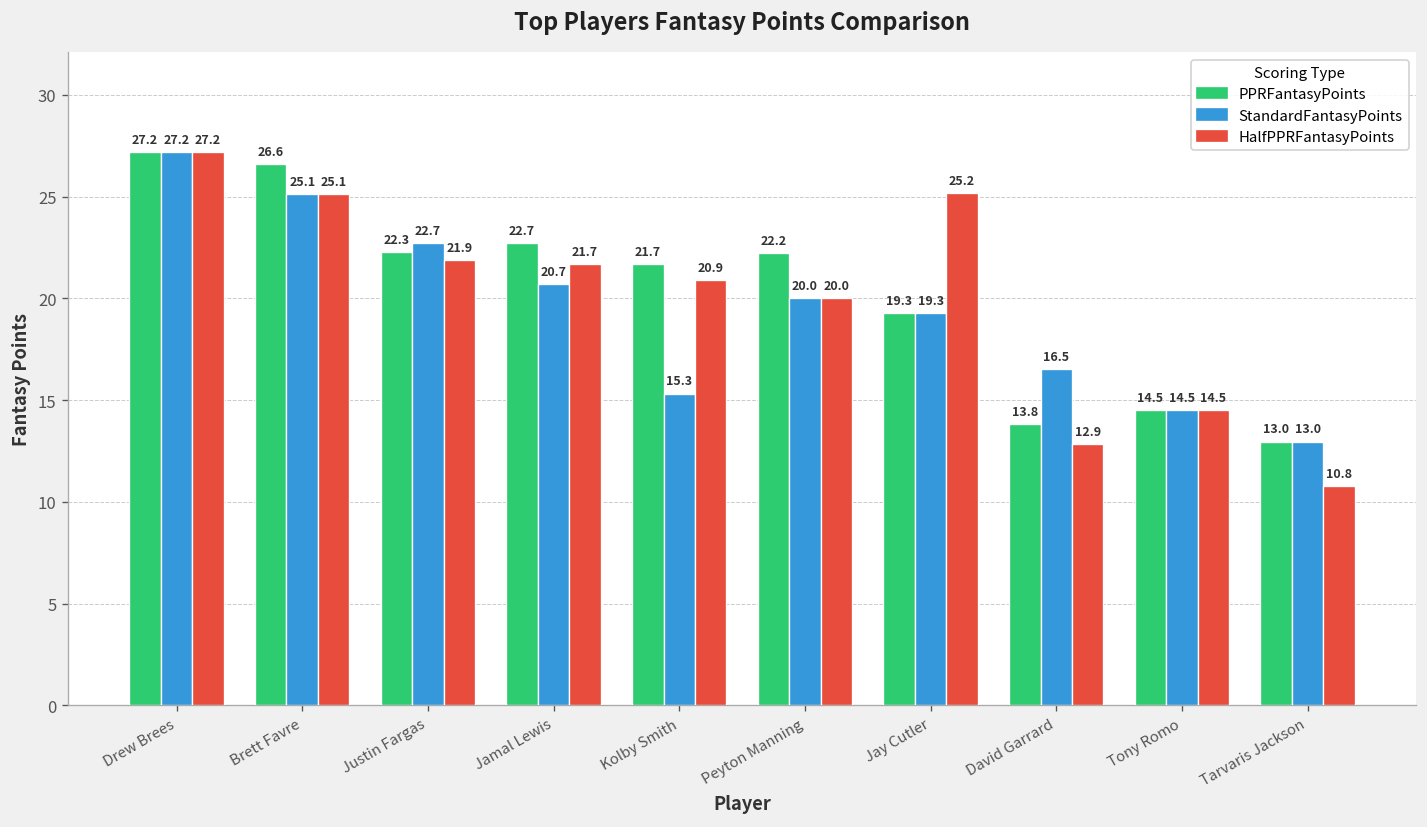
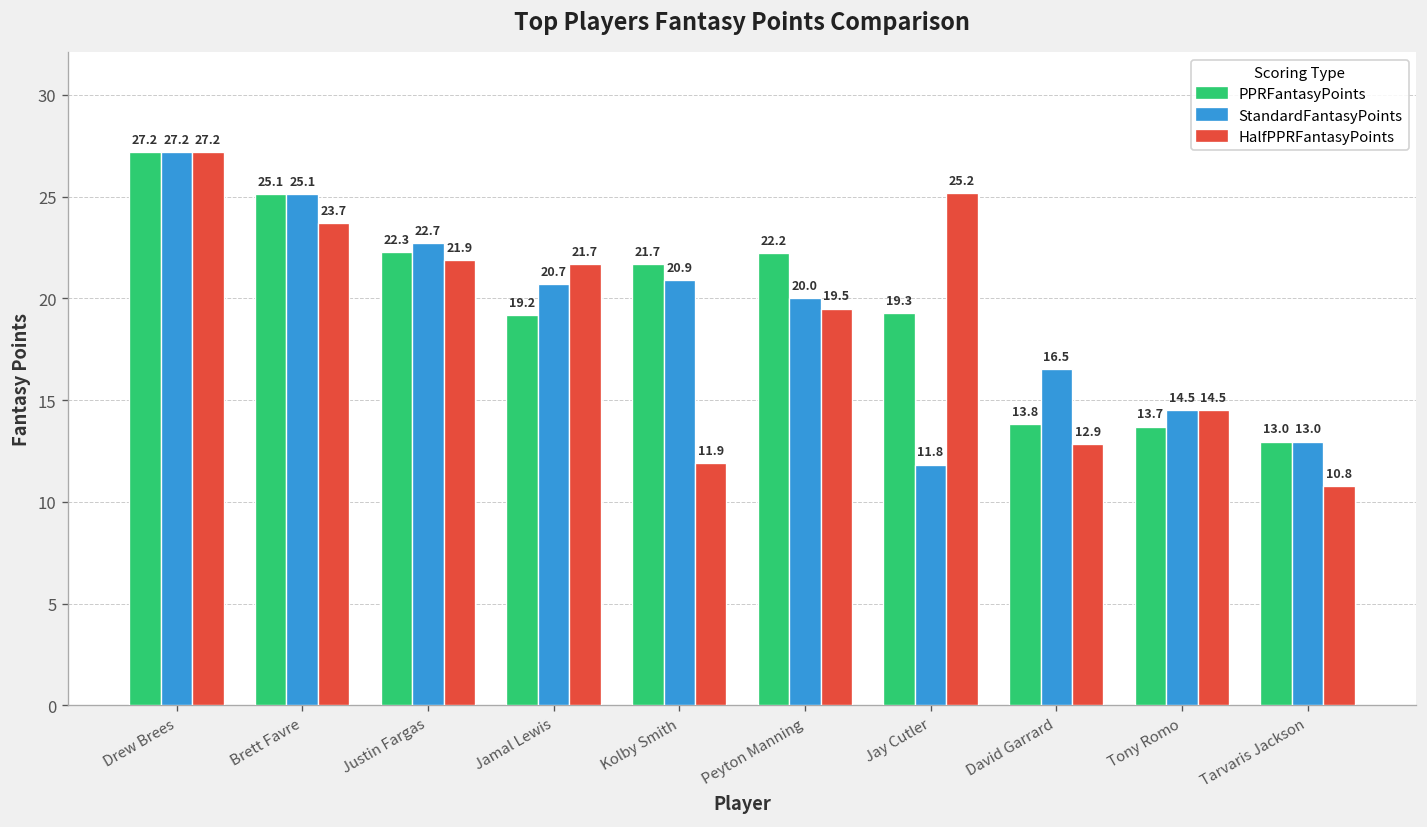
PPRFantasyPoints, Brett Favre: 26.6 -> 25.1
HalfPPRFantasyPoints, Brett Favre: 25.1 -> 23.7
PPRFantasyPoints, Jamal Lewis: 22.7 -> 19.2
StandardFantasyPoints, Kolby Smith: 15.3 -> 20.9
HalfPPRFantasyPoints, Kolby Smith: 20.9 -> 11.9
HalfPPRFantasyPoints, Peyton Manning: 20.0 -> 19.5
StandardFantasyPoints, Jay Cutler: 19.3 -> 11.8
PPRFantasyPoints, Tony Romo: 14.5 -> 13.7
